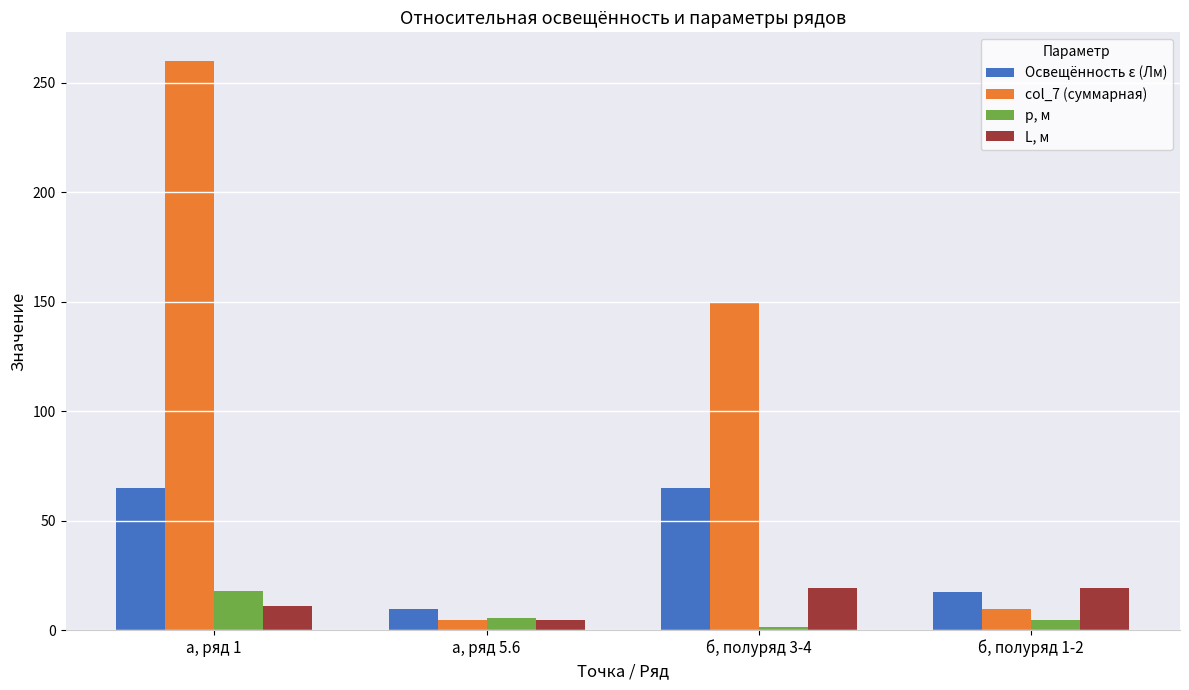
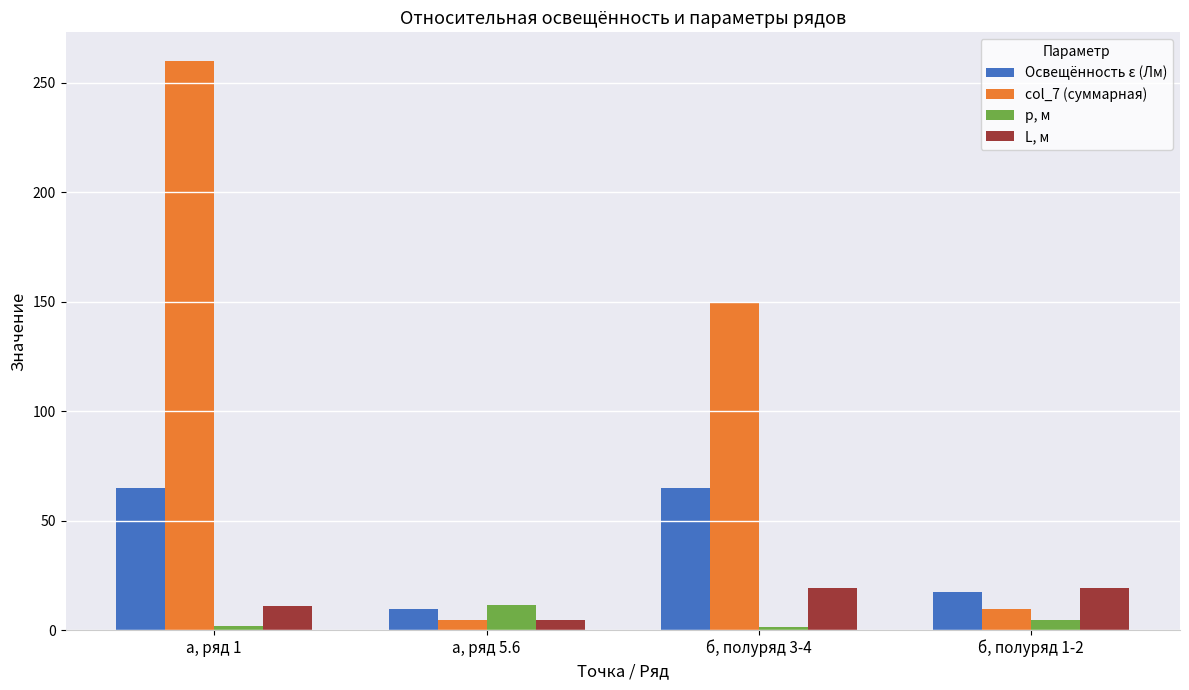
p, м, а, ряд 1: 18 -> 2
p, м, а, ряд 5.6: 6 -> 12
